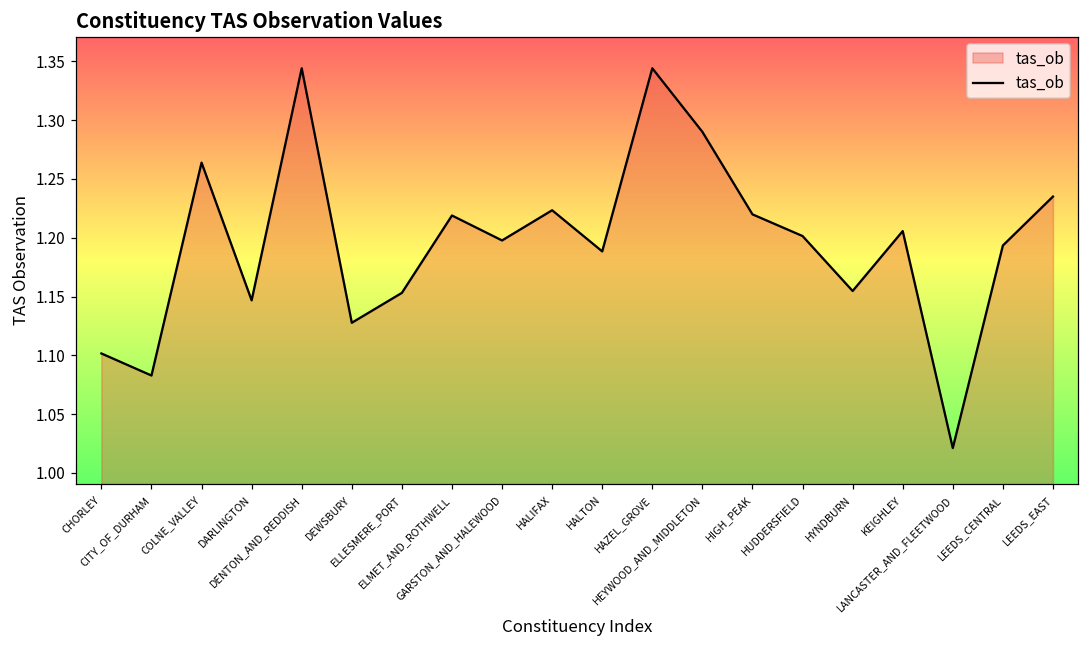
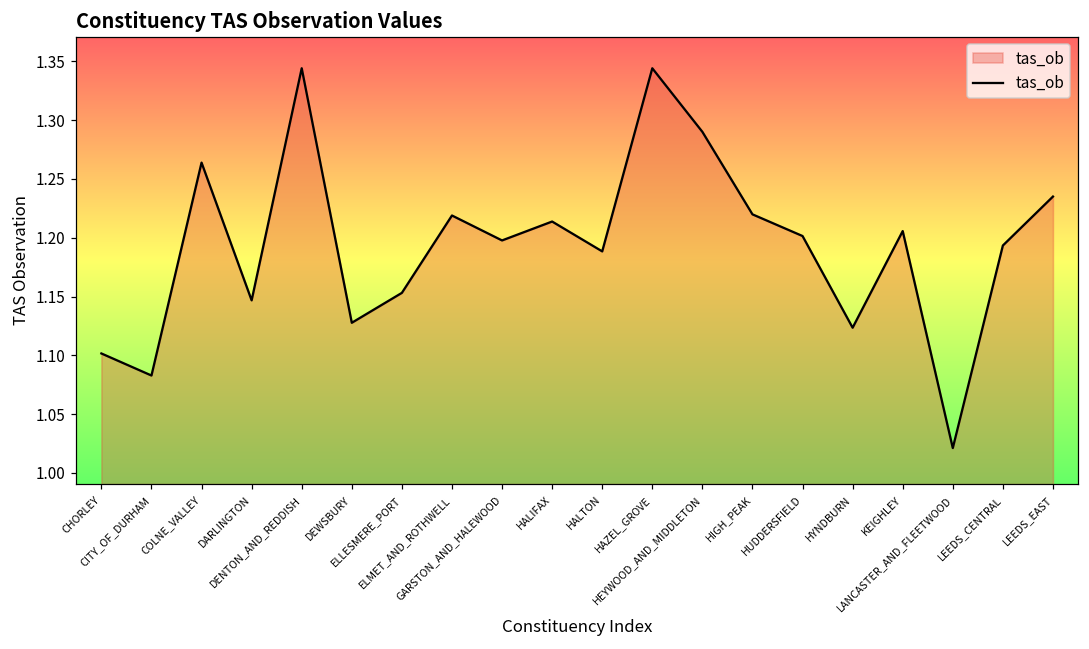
HALIFAX: 1.223 -> 1.214
HYNDBURN: 1.155 -> 1.123
